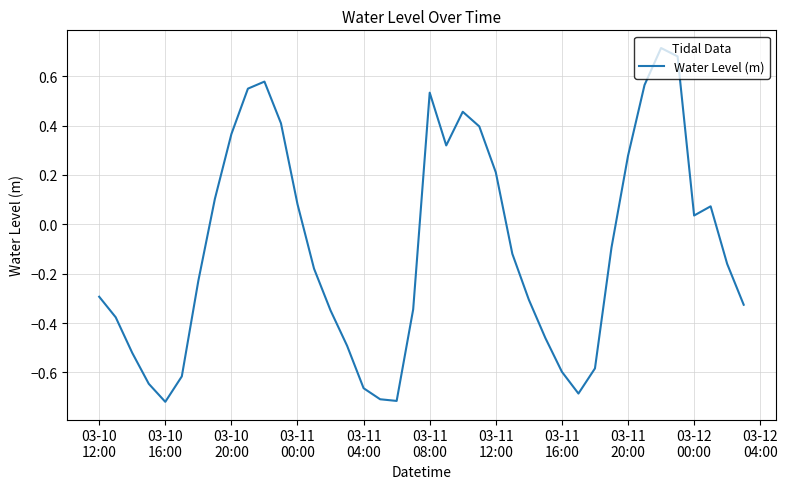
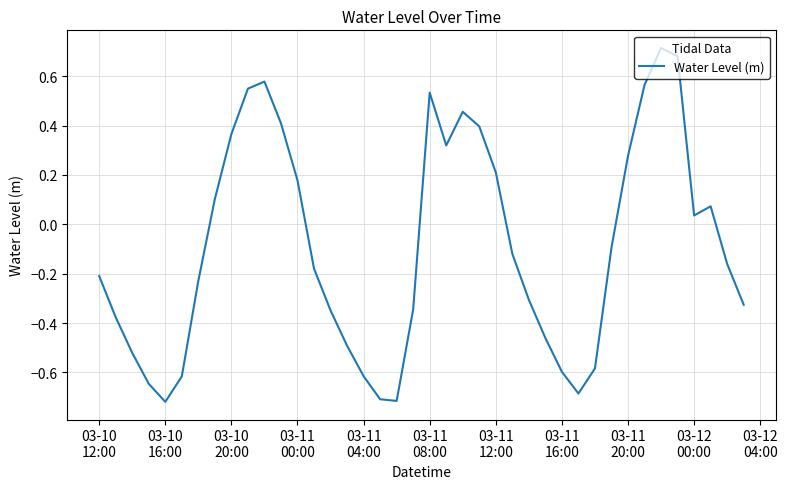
03-10 12:00: -0.29 -> -0.21
03-11 00:00: 0.08 -> 0.18
03-11 04:00: -0.66 -> -0.62
